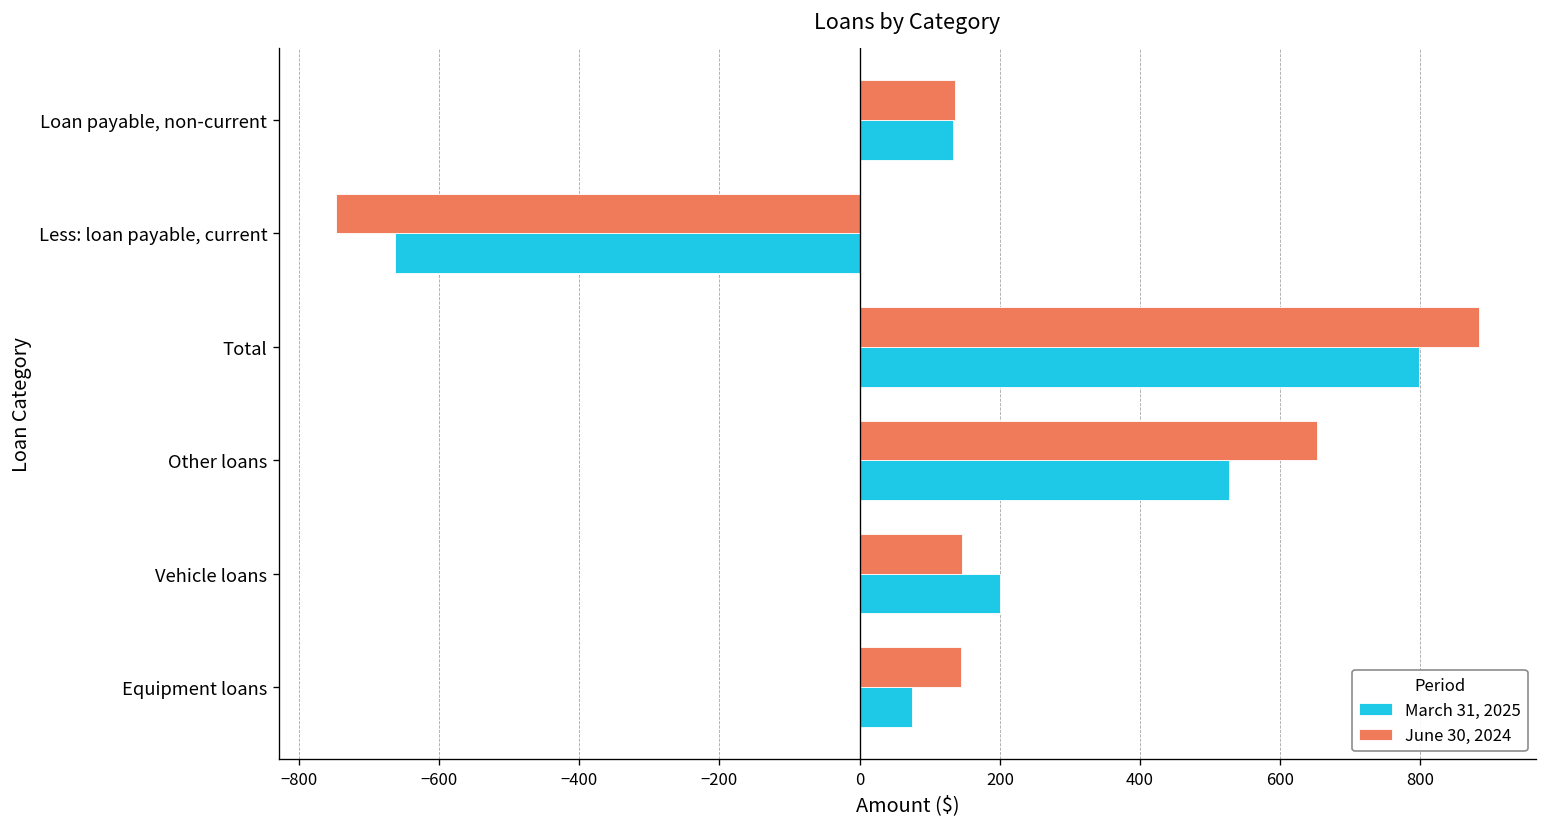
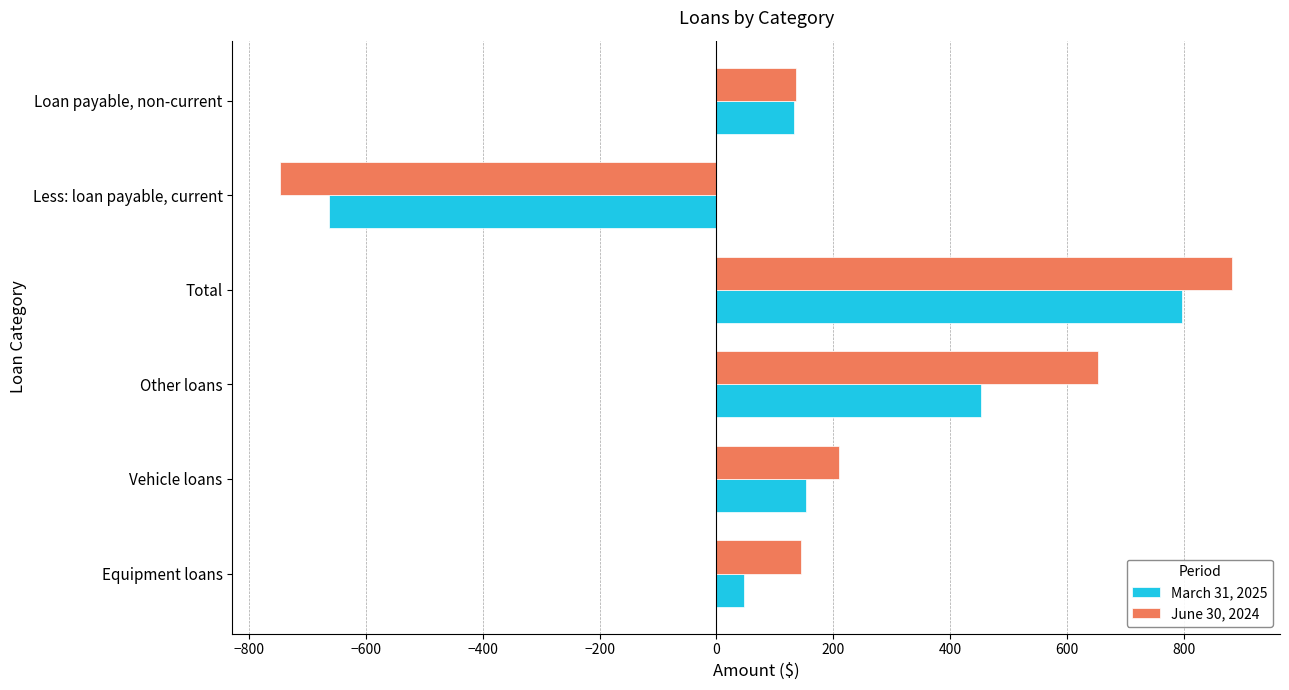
March 31, 2025, Other loans: 530 -> 450
June 30, 2024, Vehicle loans: 150 -> 210
March 31, 2025, Vehicle loans: 200 -> 150
March 31, 2025, Equipment loans: 80 -> 50
